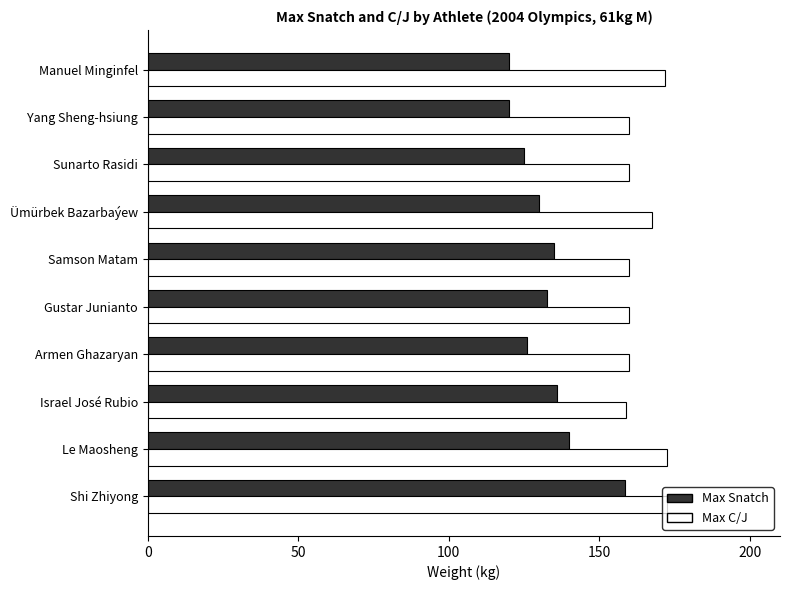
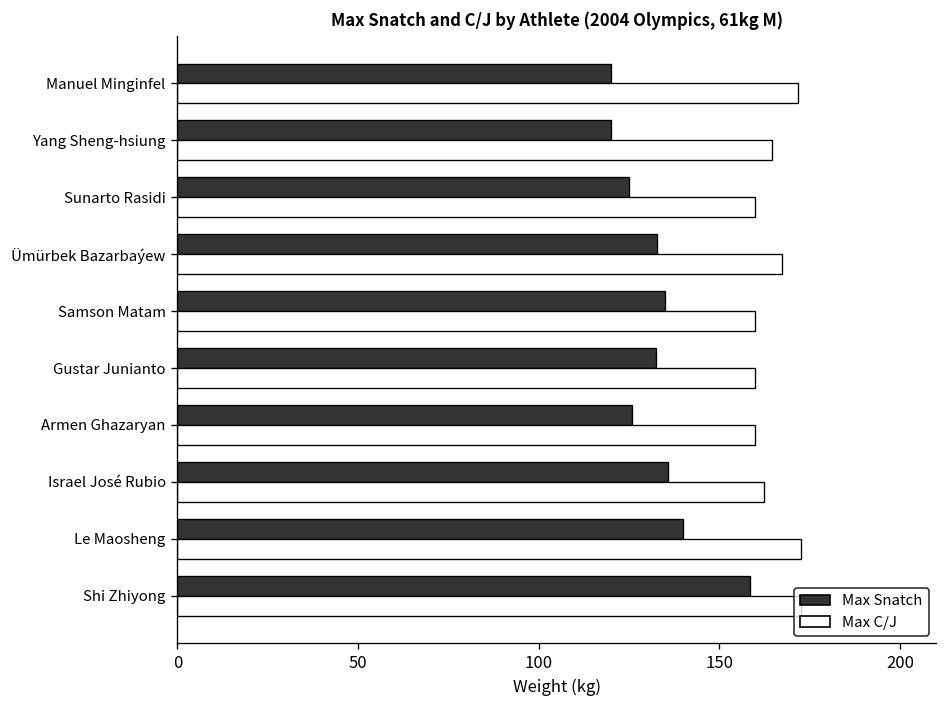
Max C/J, Yang Sheng-hsiung: 160 -> 165
Max Snatch, Ümürbek Bazarbaýew: 130 -> 133
Max C/J, Israel José Rubio: 159 -> 163
